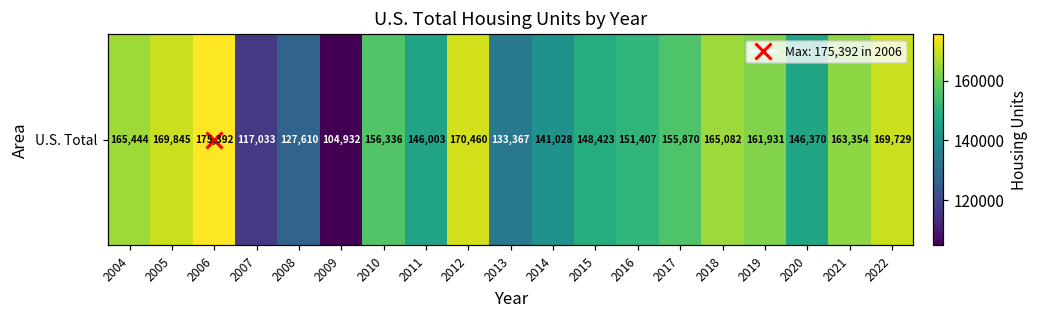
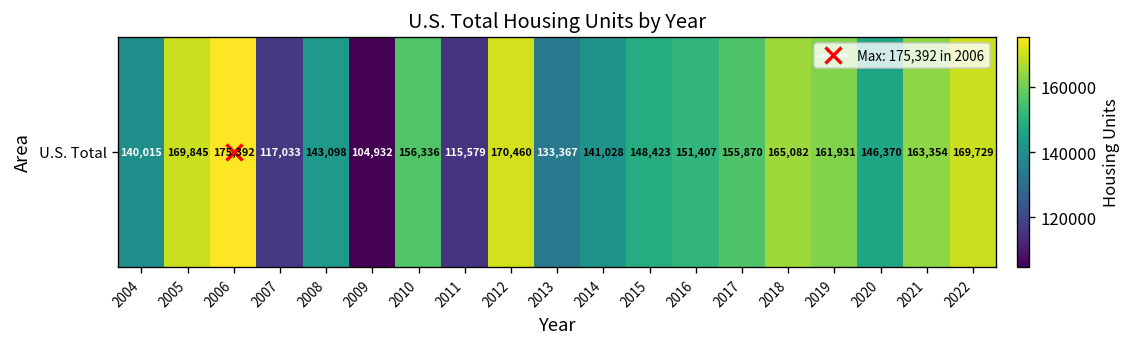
U.S. Total, 2004: 165,444 -> 140,015
U.S. Total, 2008: 127,610 -> 143,098
U.S. Total, 2011: 146,003 -> 115,579
